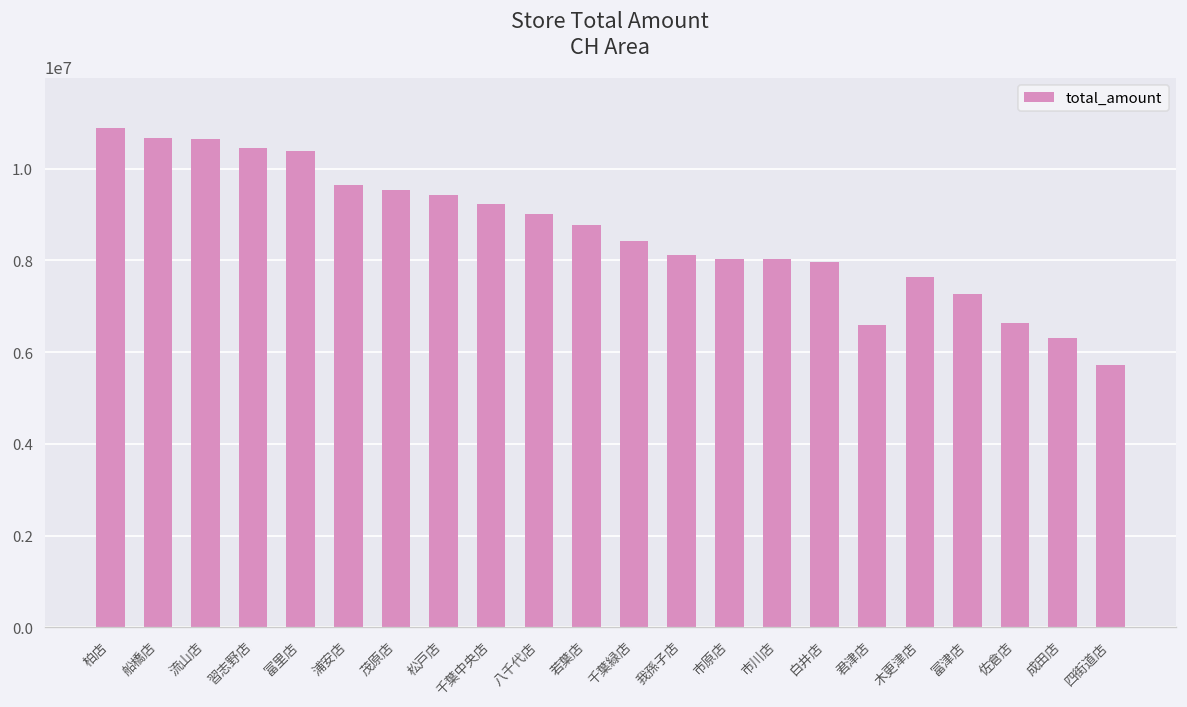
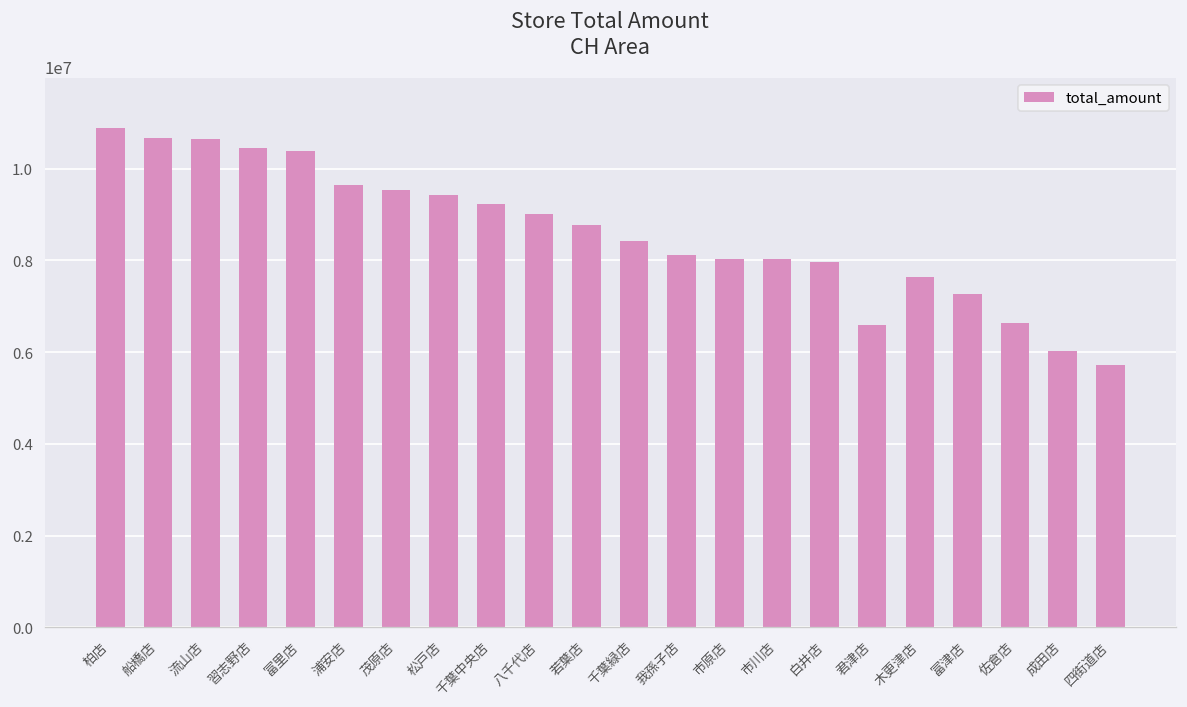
成田店: 6300000 -> 6000000
